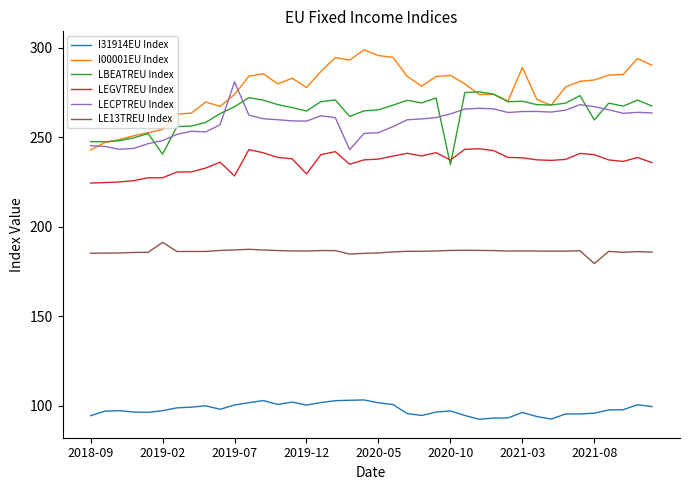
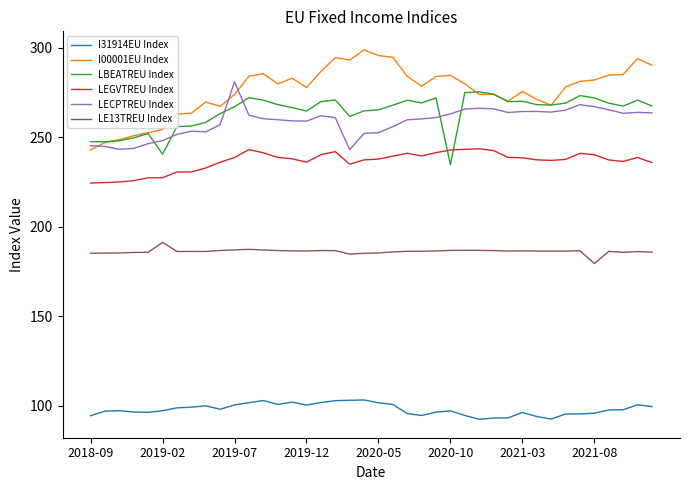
LEGVTREU Index, 2019-07: 228 -> 239
LEGVTREU Index, 2019-12: 230 -> 236
LEGVTREU Index, 2020-10: 237 -> 243
I00001EU Index, 2021-03: 289 -> 276
LBEATREU Index, 2021-08: 260 -> 272
